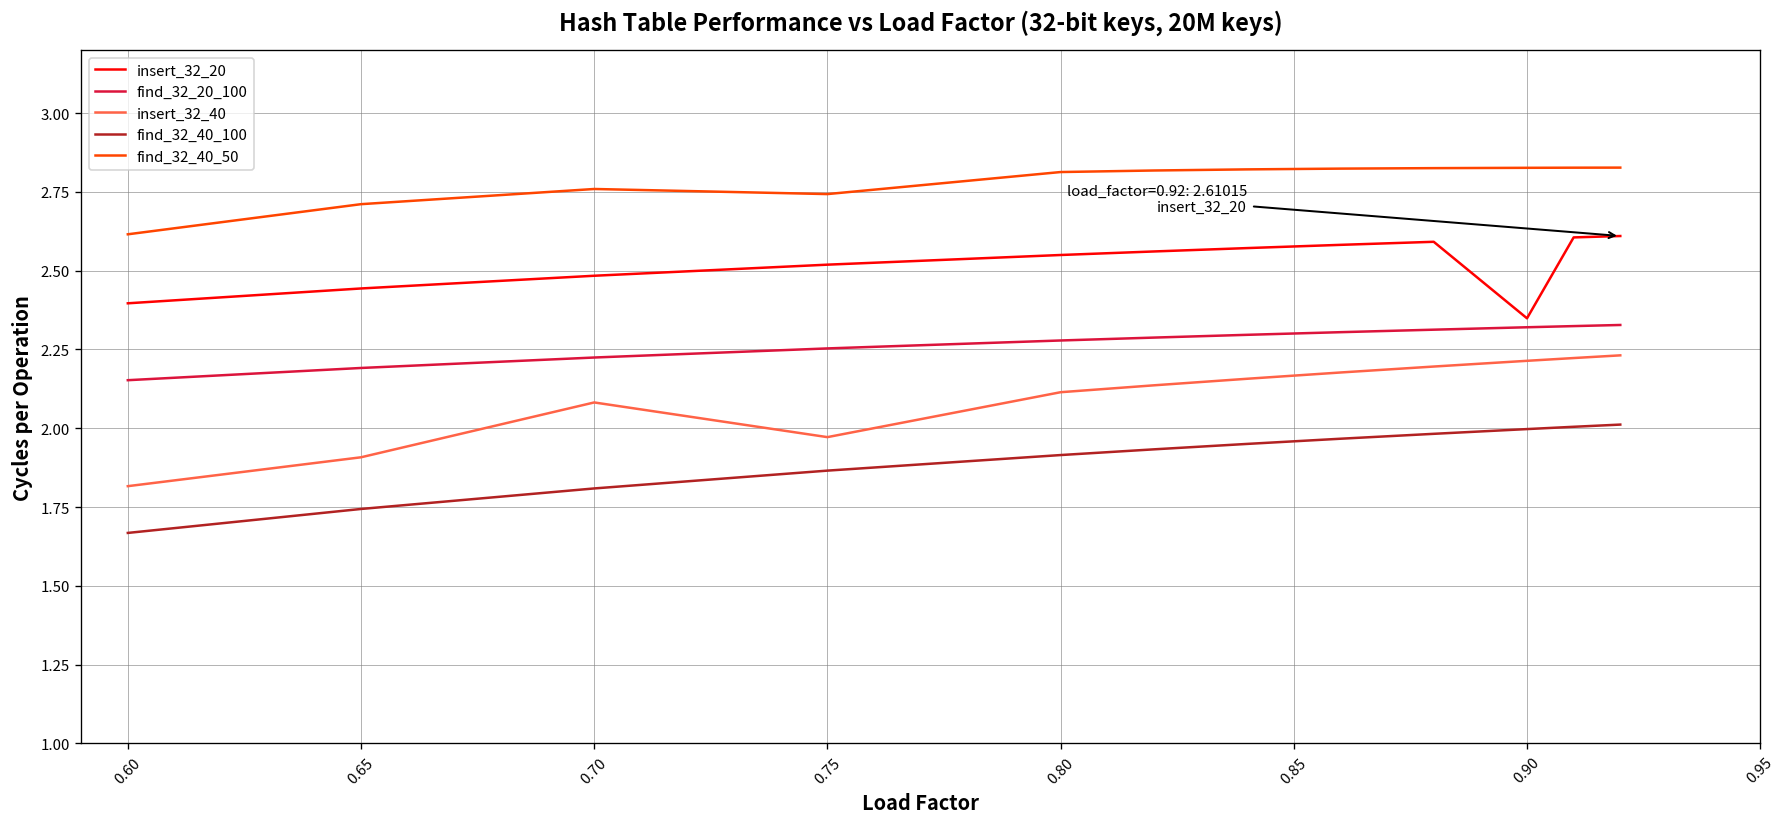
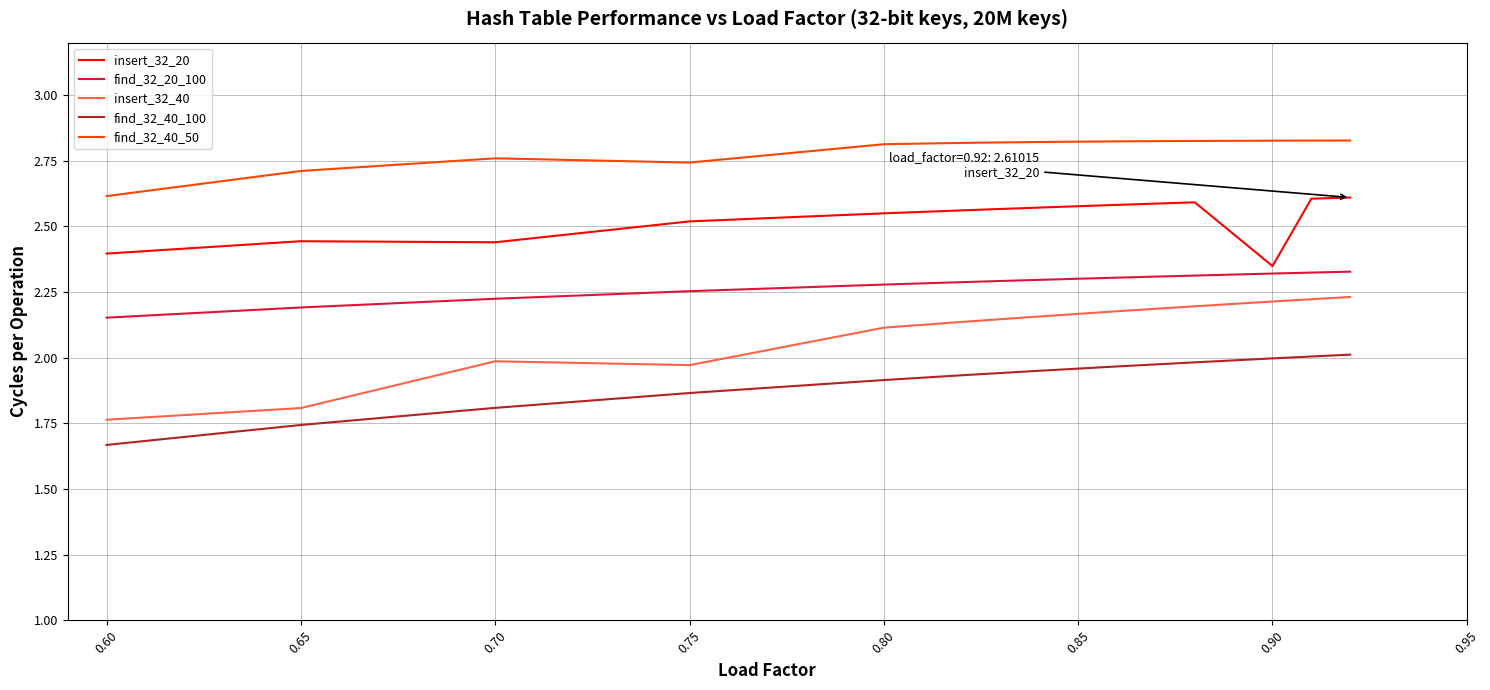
insert_32_40, 0.60: 1.82 -> 1.76
insert_32_40, 0.65: 1.91 -> 1.81
insert_32_20, 0.70: 2.48 -> 2.44
insert_32_40, 0.70: 2.08 -> 1.99
